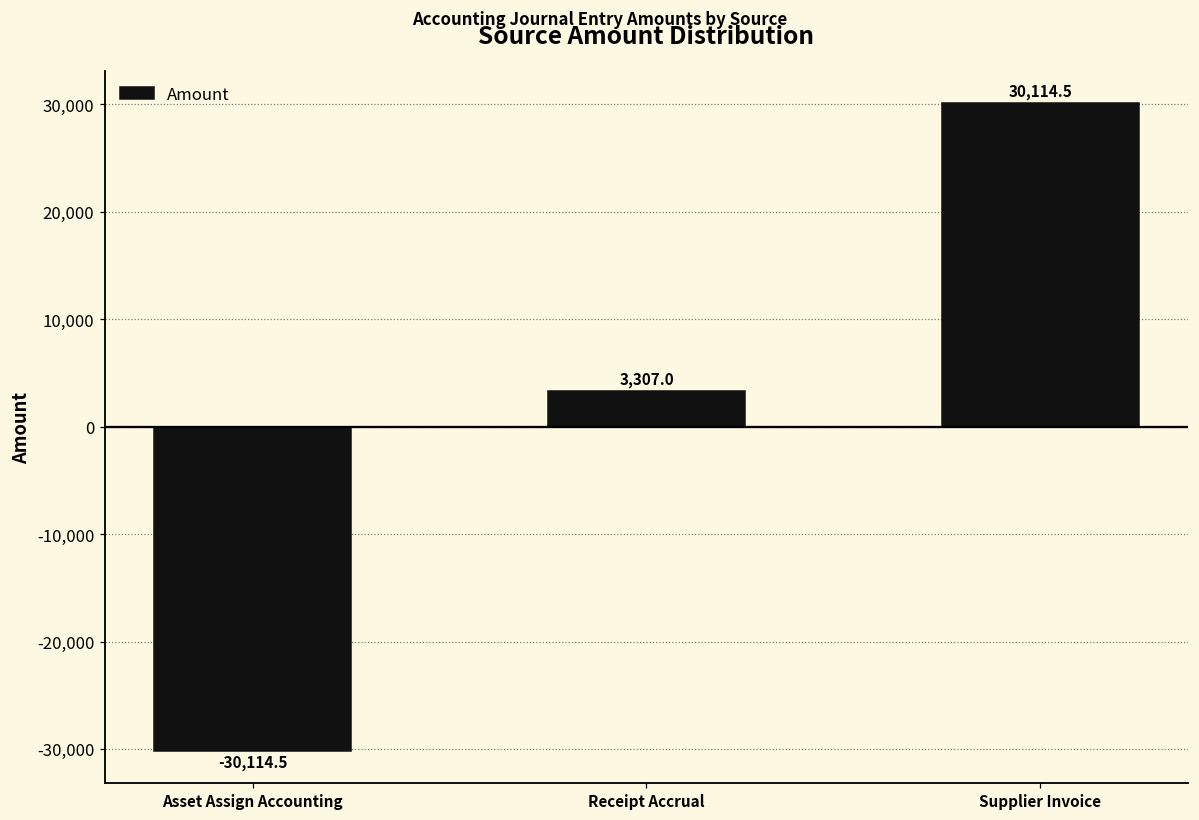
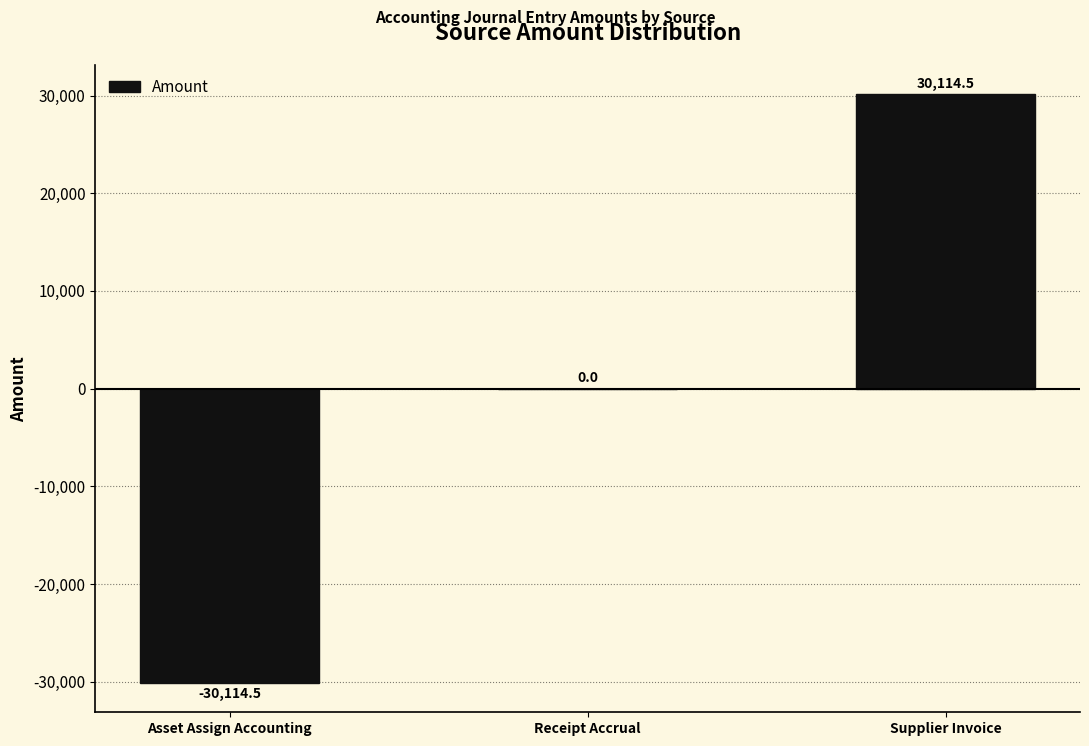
Receipt Accrual: 3,307.0 -> 0.0
